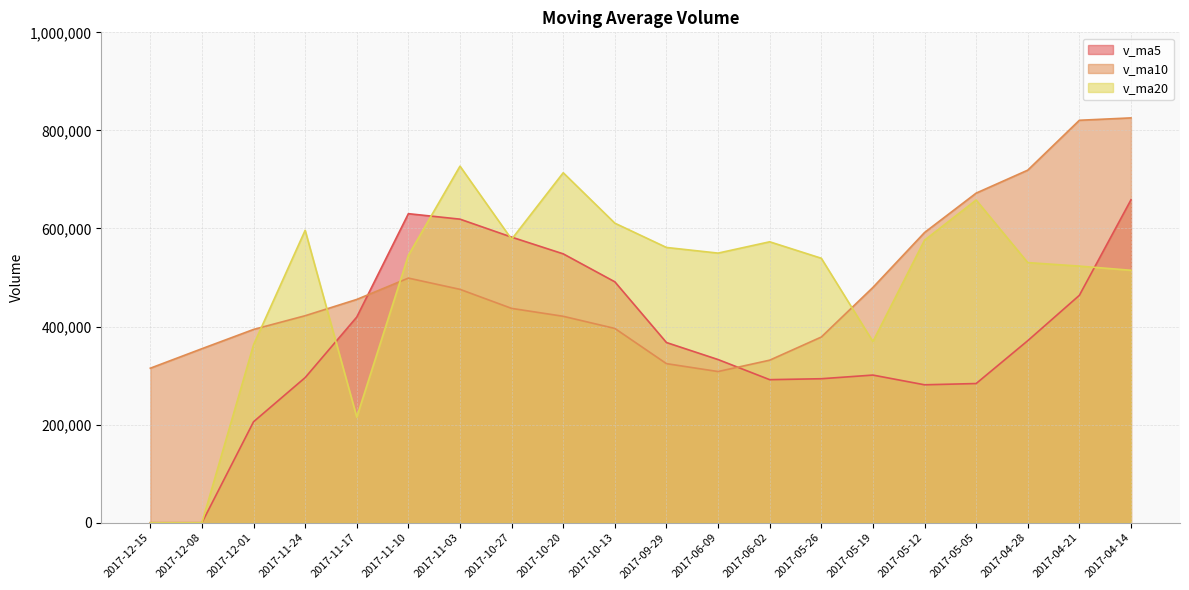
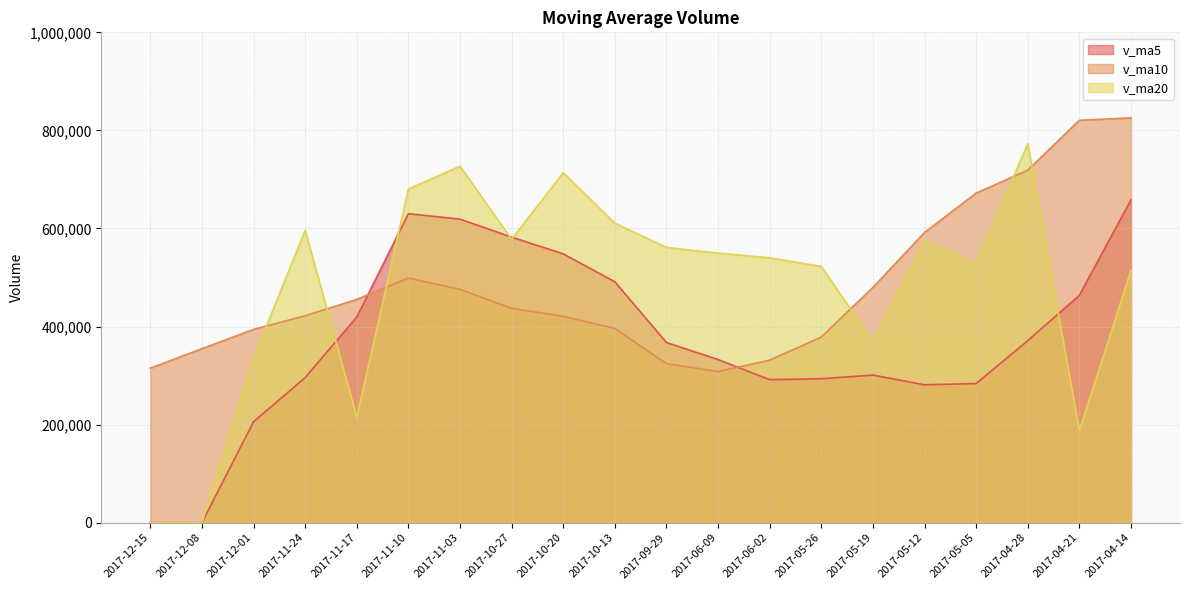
v_ma20, 2017-12-01: 360,000 -> 340,000
v_ma20, 2017-11-10: 550,000 -> 680,000
v_ma20, 2017-06-02: 570,000 -> 540,000
v_ma20, 2017-05-26: 540,000 -> 520,000
v_ma20, 2017-05-05: 660,000 -> 530,000
v_ma20, 2017-04-28: 530,000 -> 770,000
v_ma20, 2017-04-21: 520,000 -> 190,000
